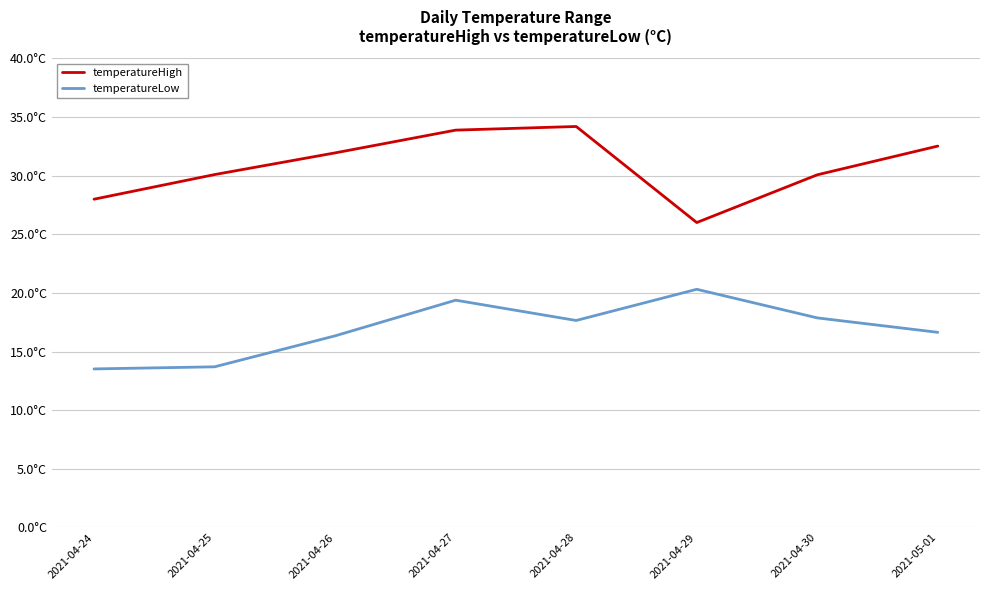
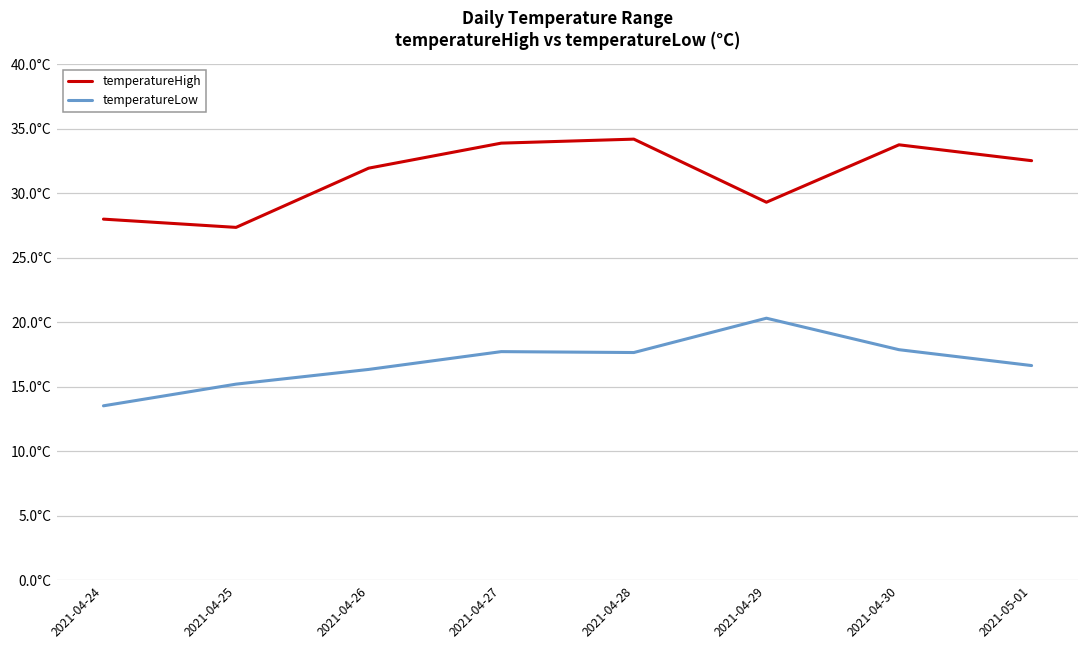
temperatureHigh, 2021-04-25: 30.1°C -> 27.4°C
temperatureLow, 2021-04-25: 13.7°C -> 15.2°C
temperatureLow, 2021-04-27: 19.4°C -> 17.7°C
temperatureHigh, 2021-04-29: 26.0°C -> 29.3°C
temperatureHigh, 2021-04-30: 30.1°C -> 33.8°C
